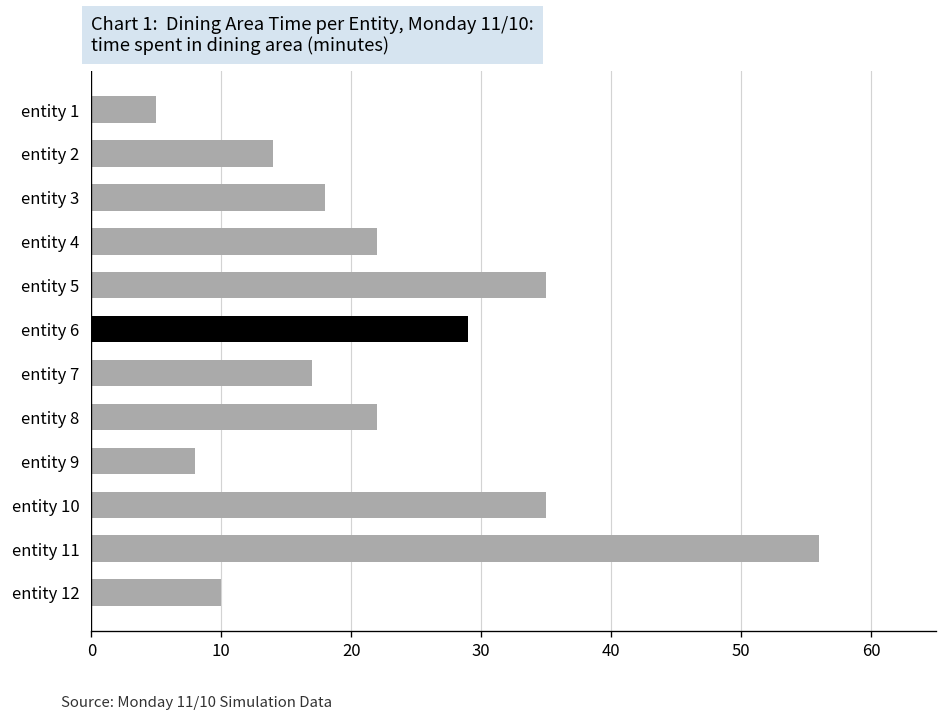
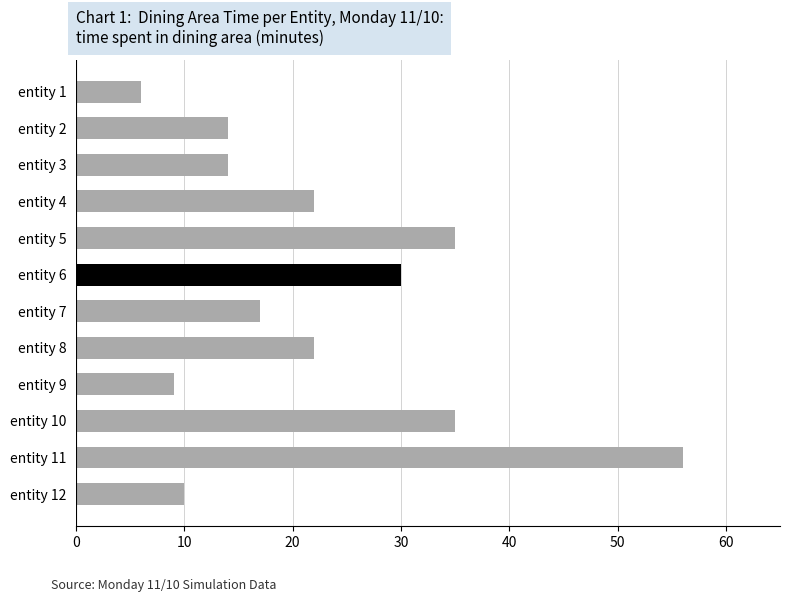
entity 1: 5 -> 6
entity 3: 18 -> 14
entity 6: 29 -> 30
entity 9: 8 -> 9
